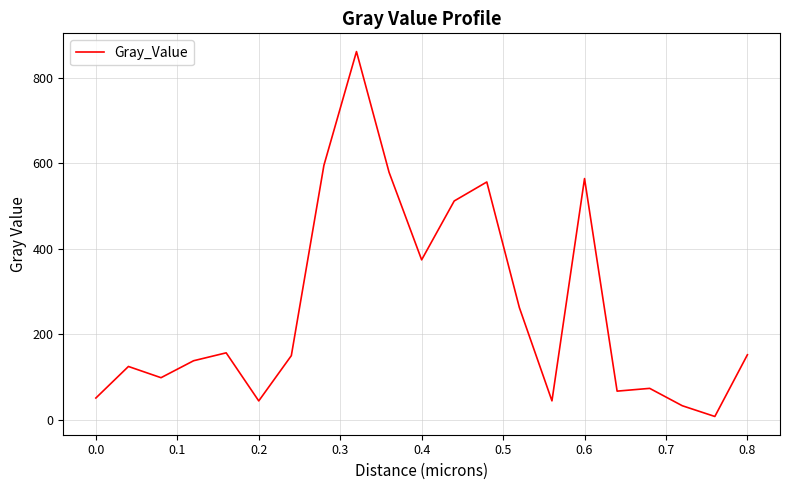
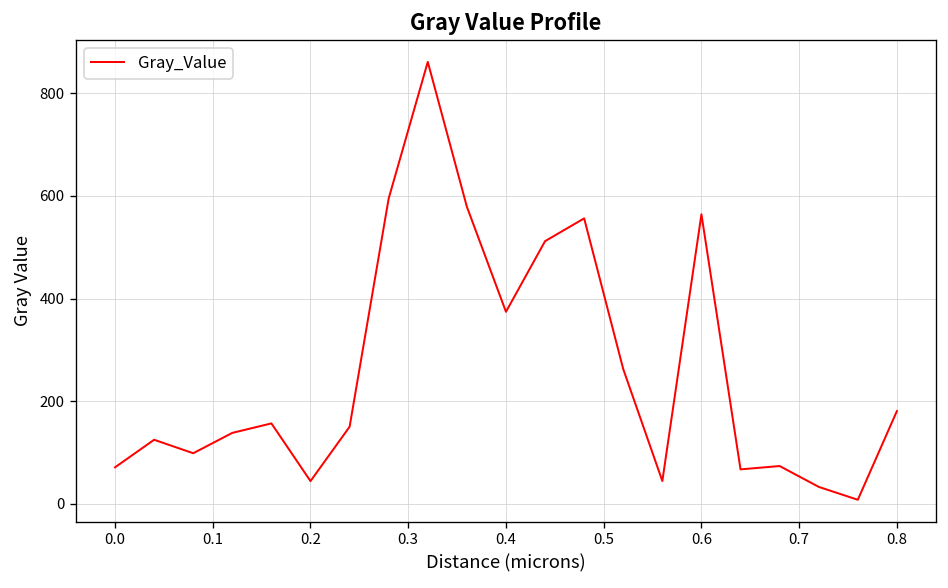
0.0: 50 -> 70
0.8: 150 -> 180
